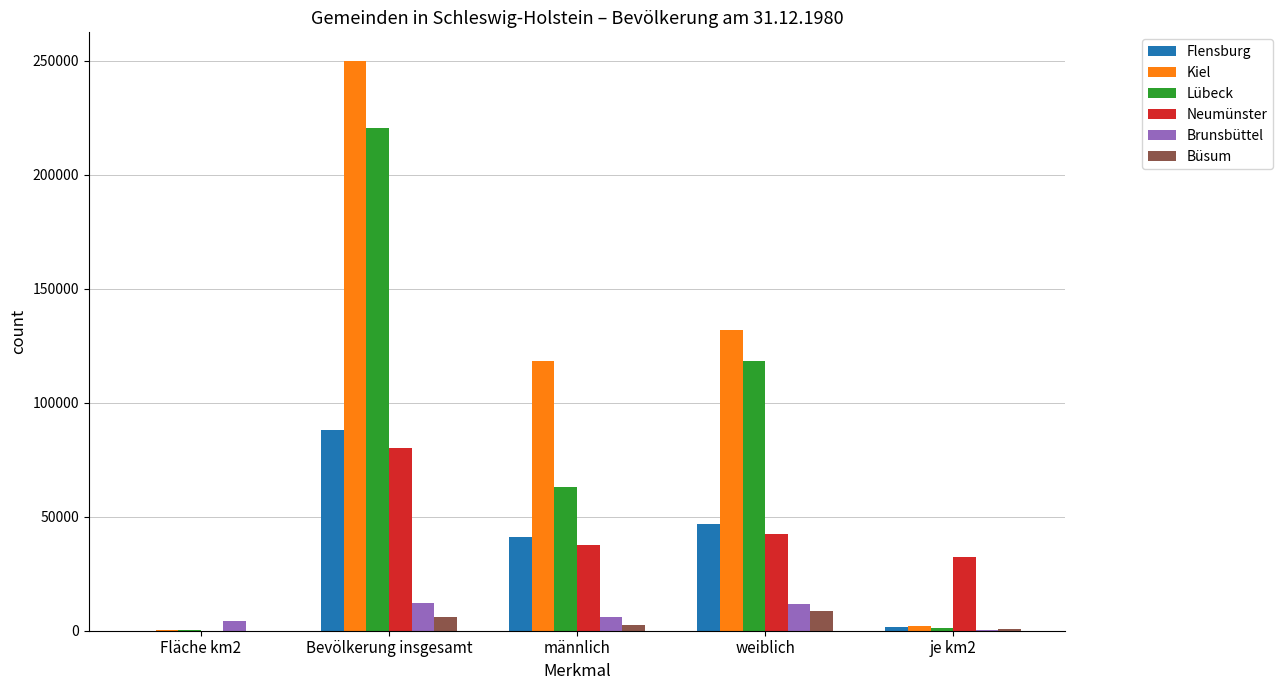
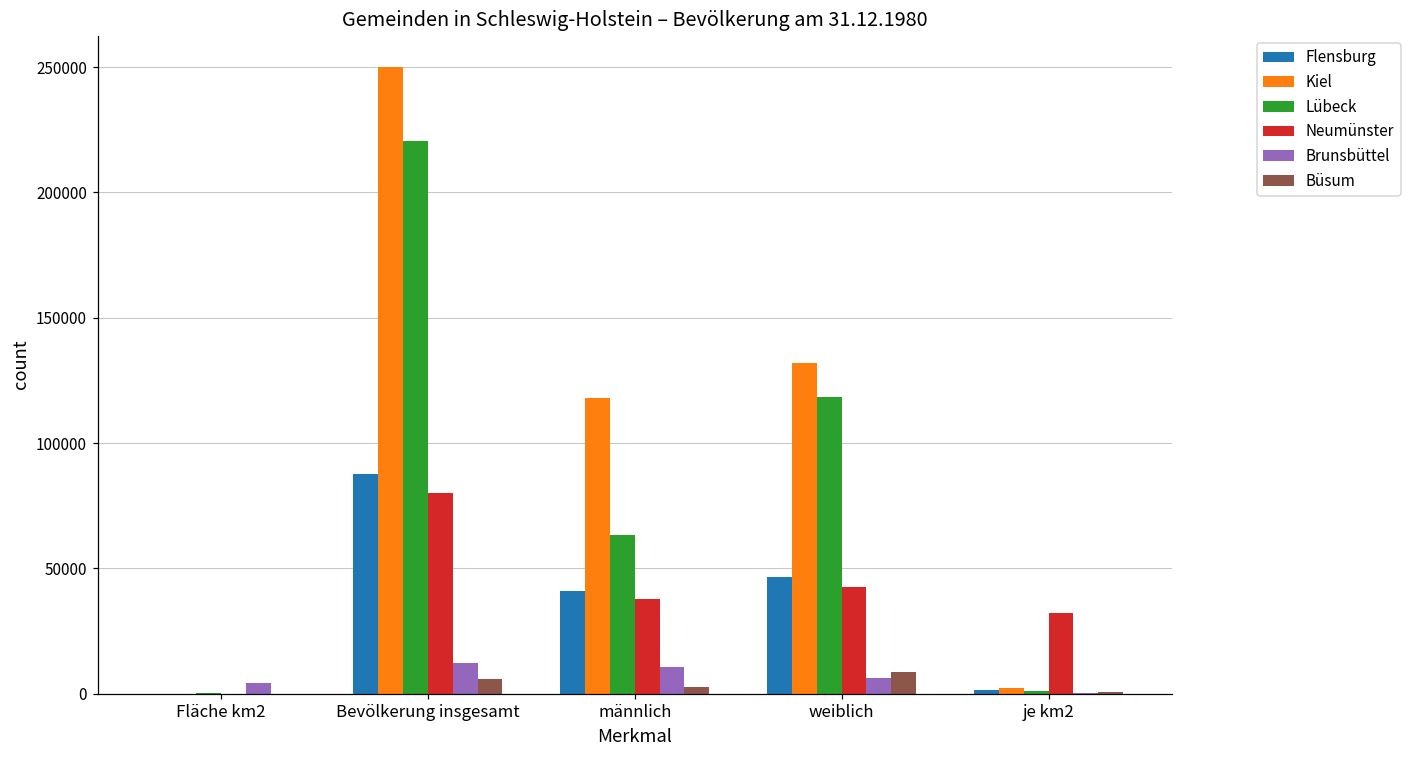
Brunsbüttel, männlich: 6000 -> 11000
Brunsbüttel, weiblich: 12000 -> 6000
